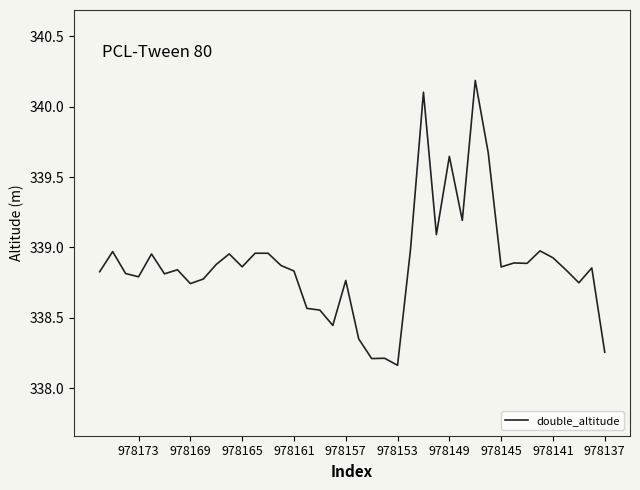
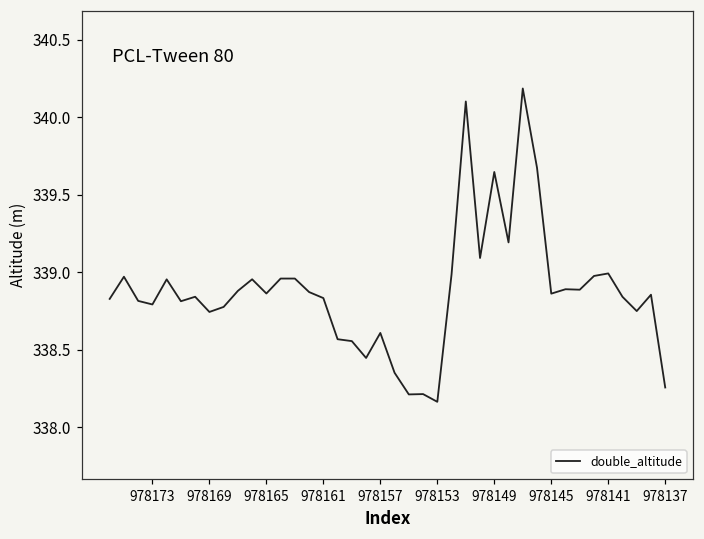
978157: 338.77 -> 338.61
978141: 338.93 -> 338.99
